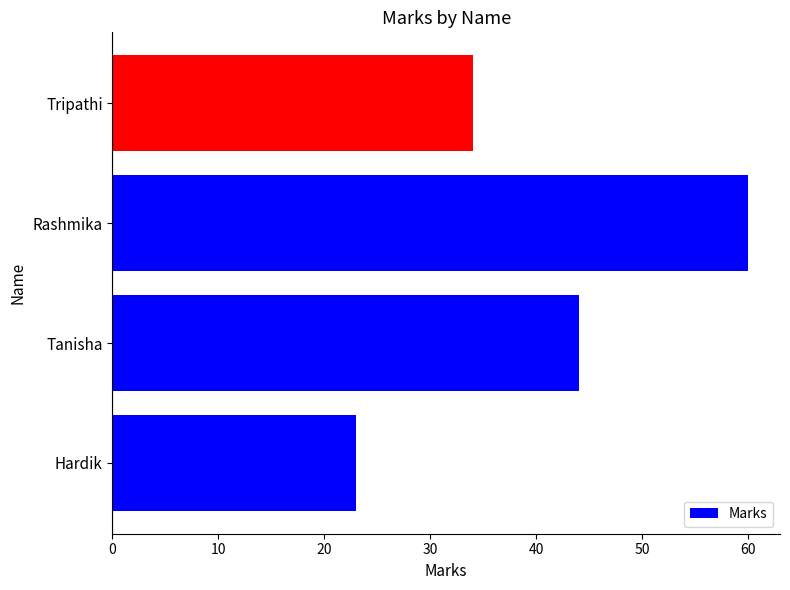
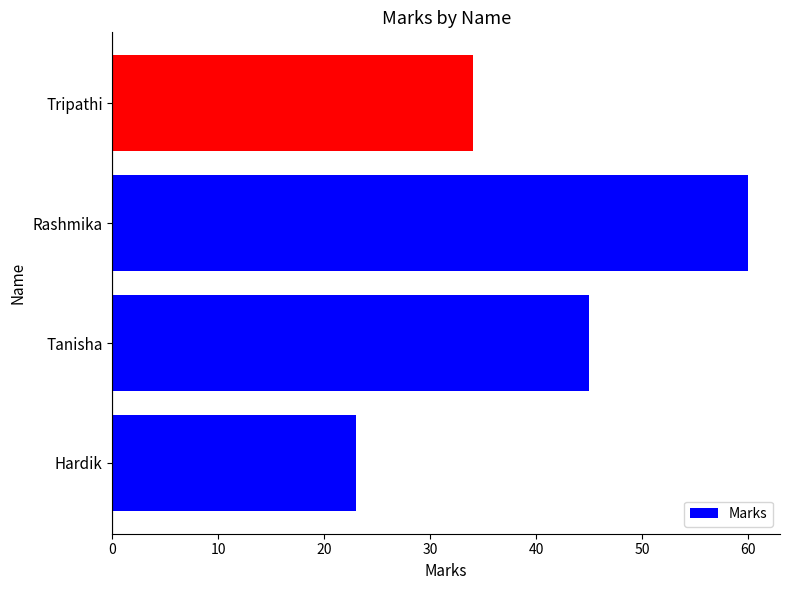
Tanisha: 44 -> 45
